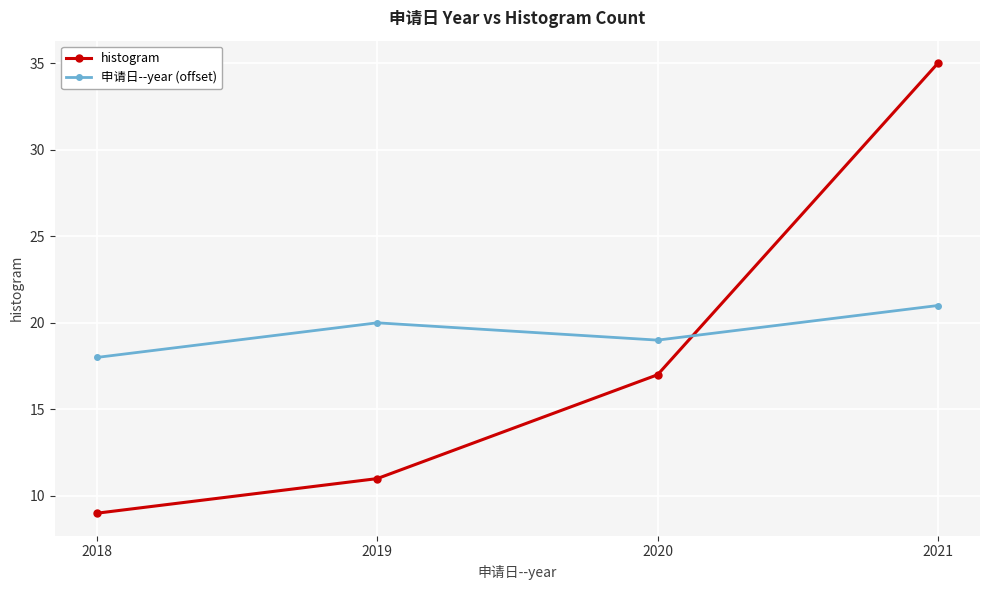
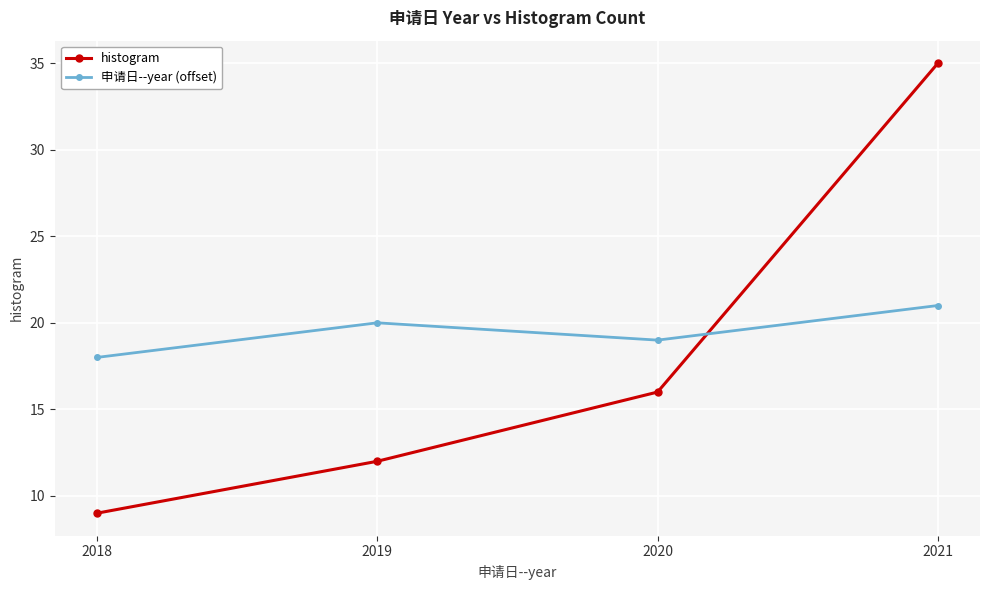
histogram, 2019: 11 -> 12
histogram, 2020: 17 -> 16
